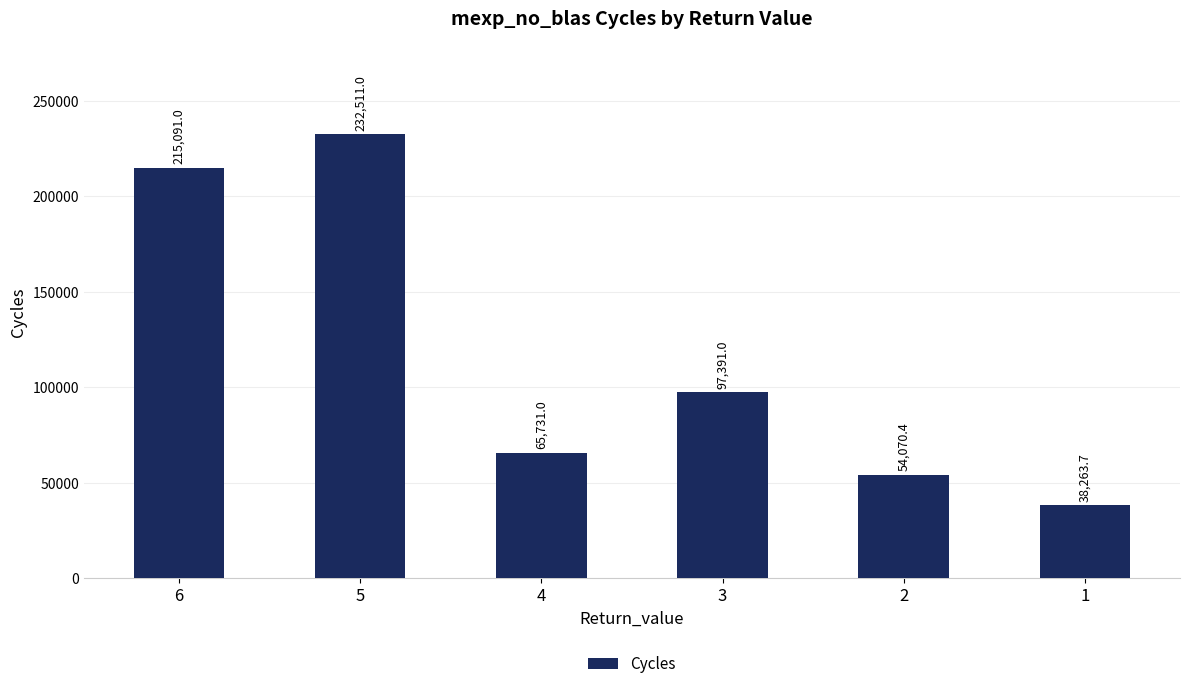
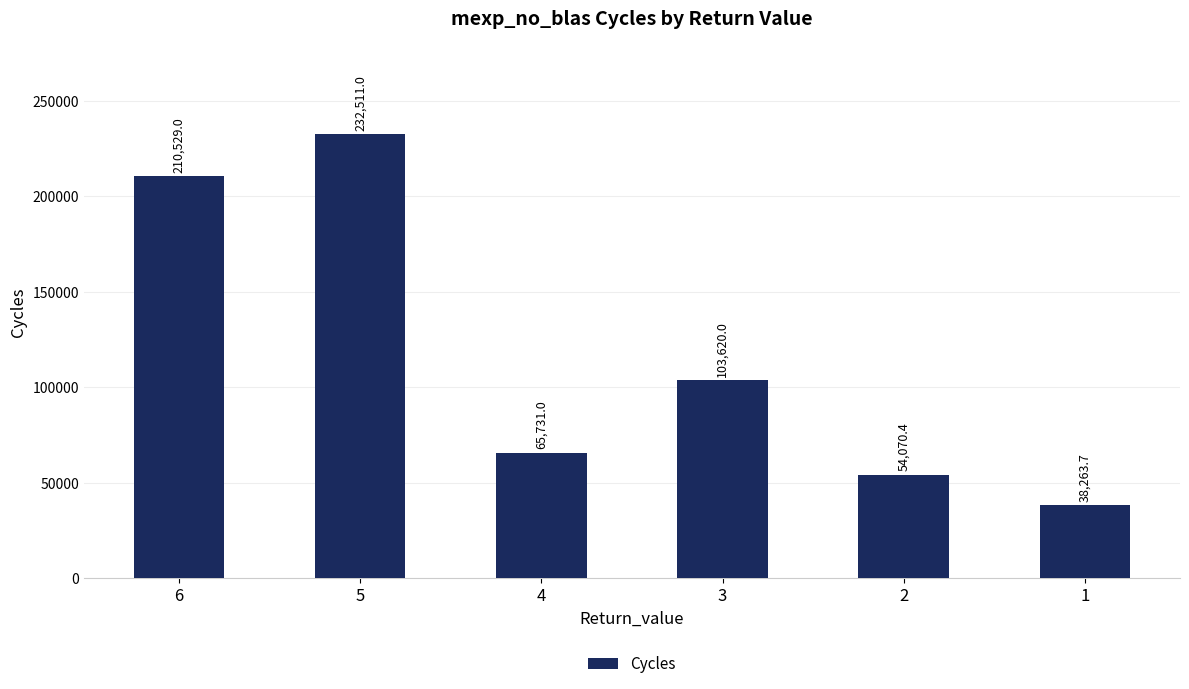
6: 215,091.0 -> 210,529.0
3: 97,391.0 -> 103,620.0
